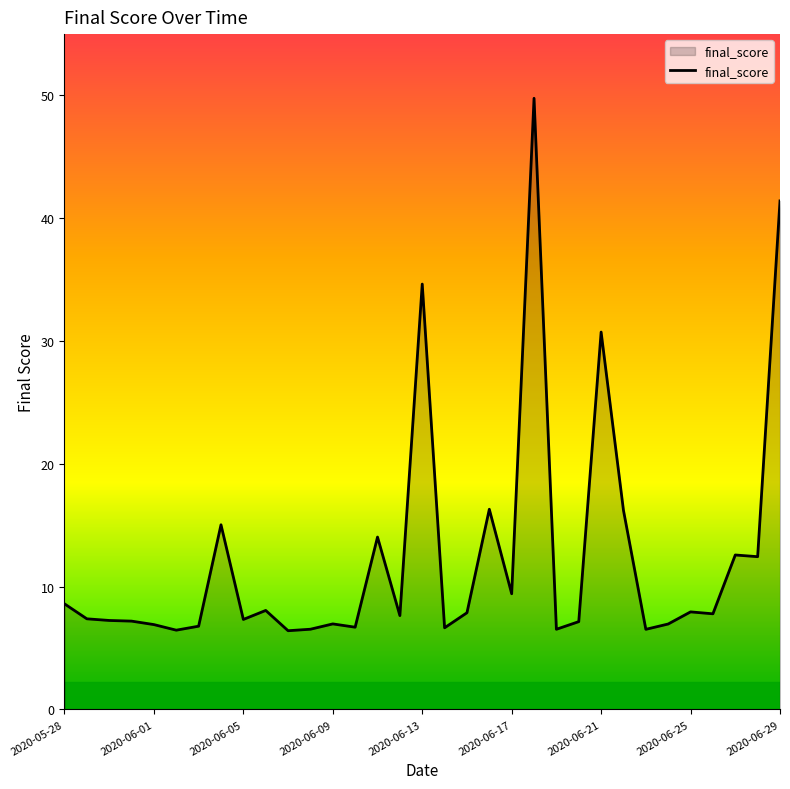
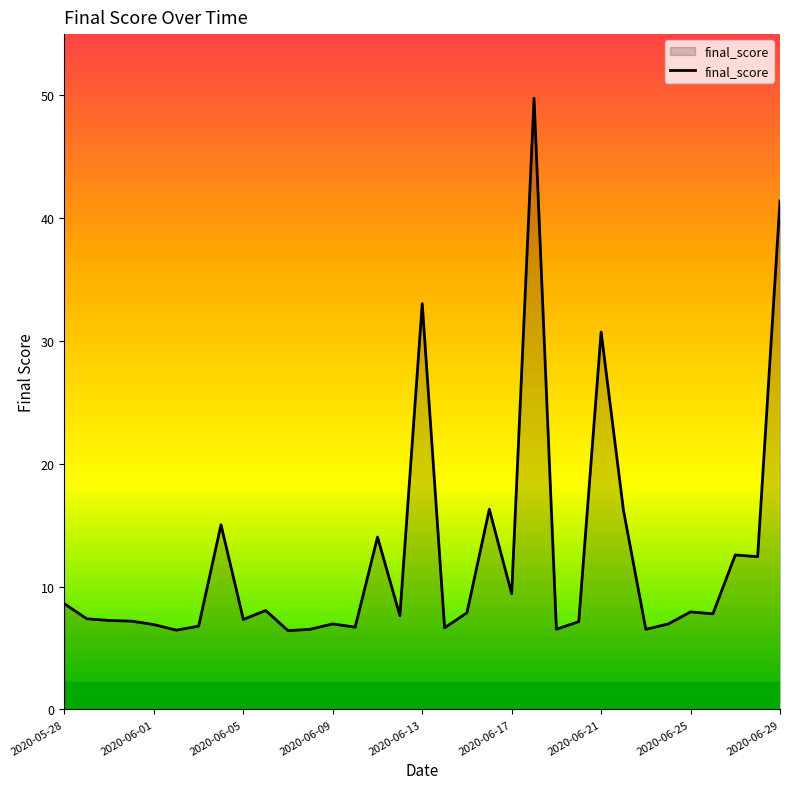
2020-06-13: 34.6 -> 33.1
